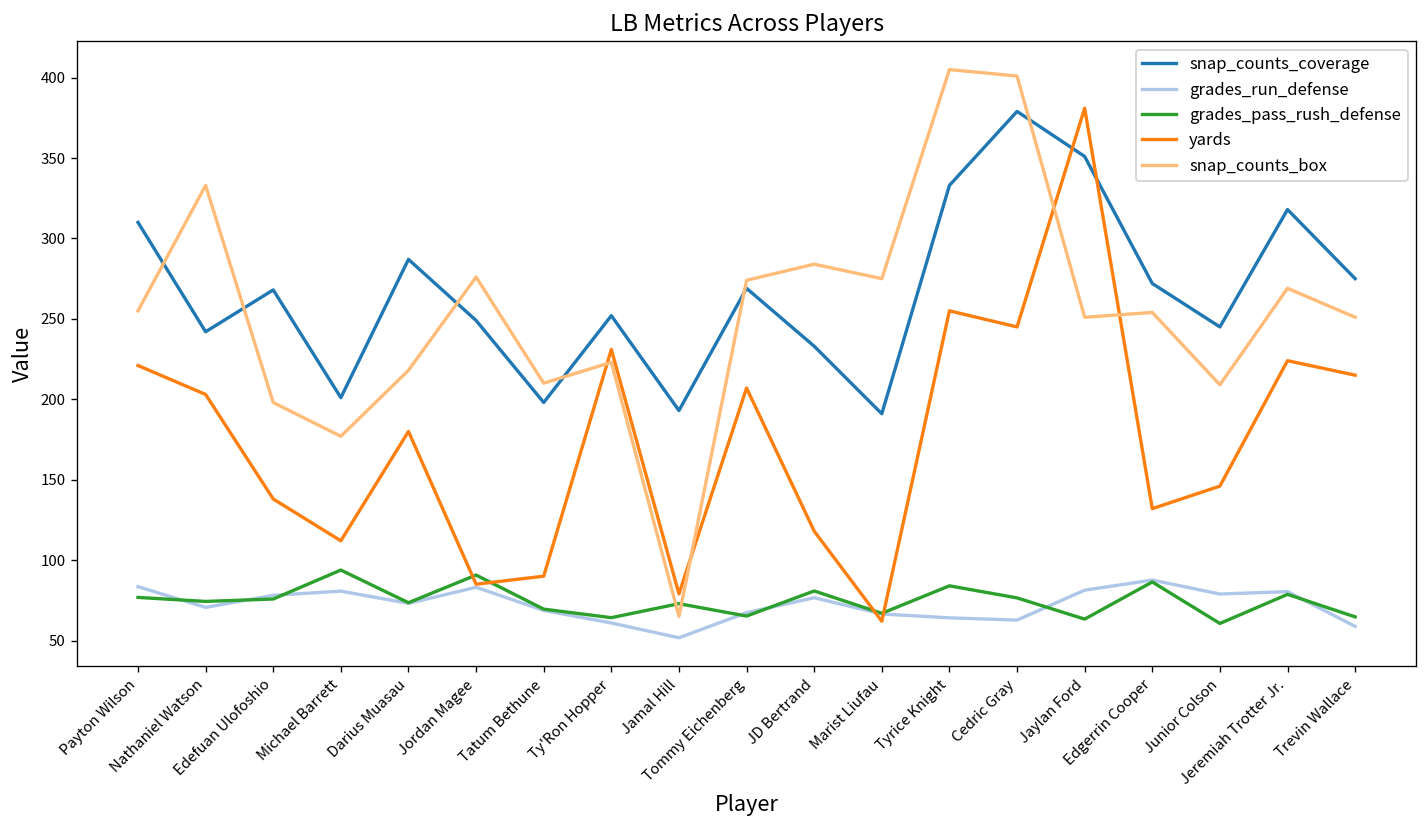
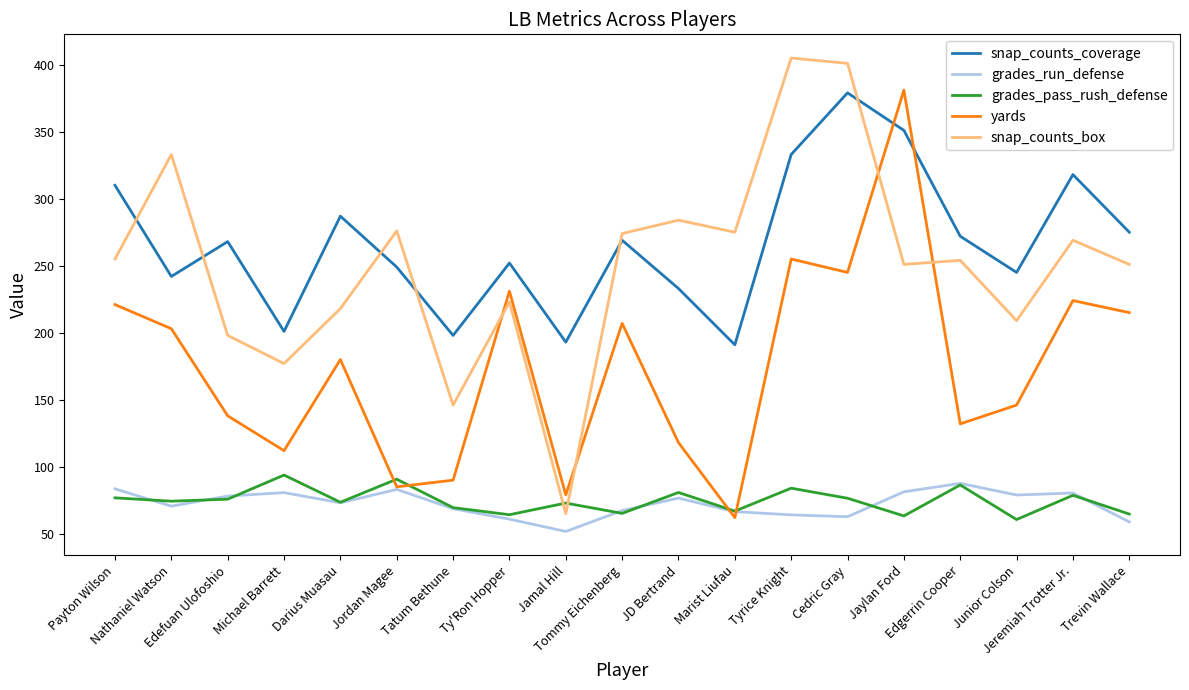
snap_counts_box, Tatum Bethune: 210 -> 146
